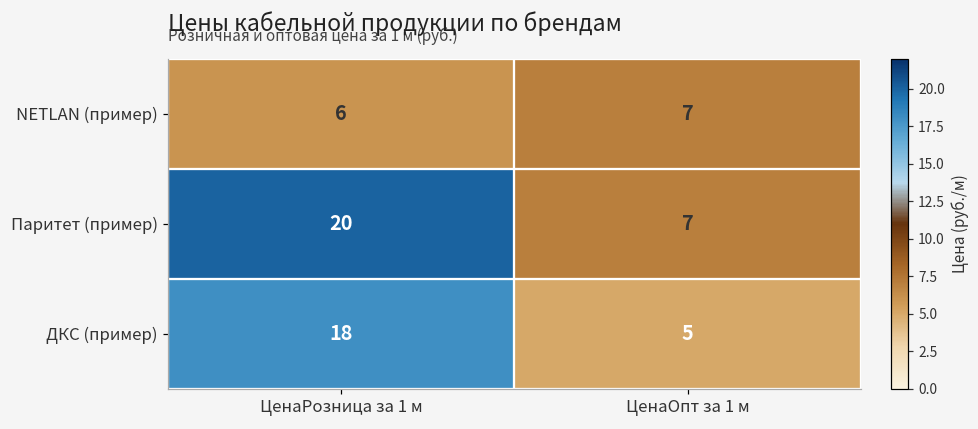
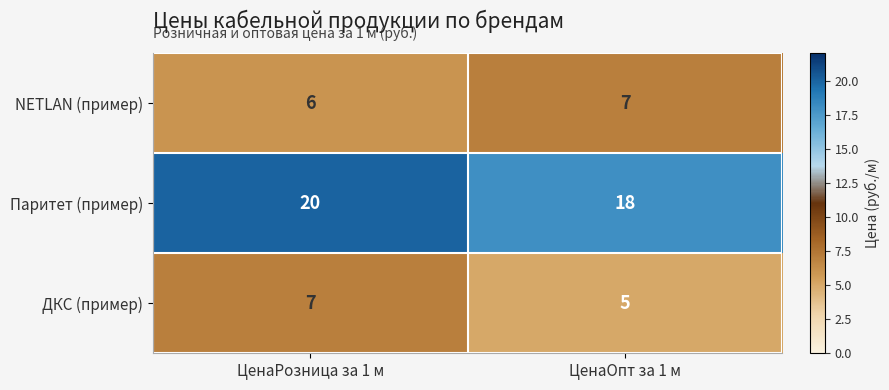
Паритет (пример), ЦенаОпт за 1 м: 7 -> 18
ДКС (пример), ЦенаРозница за 1 м: 18 -> 7
